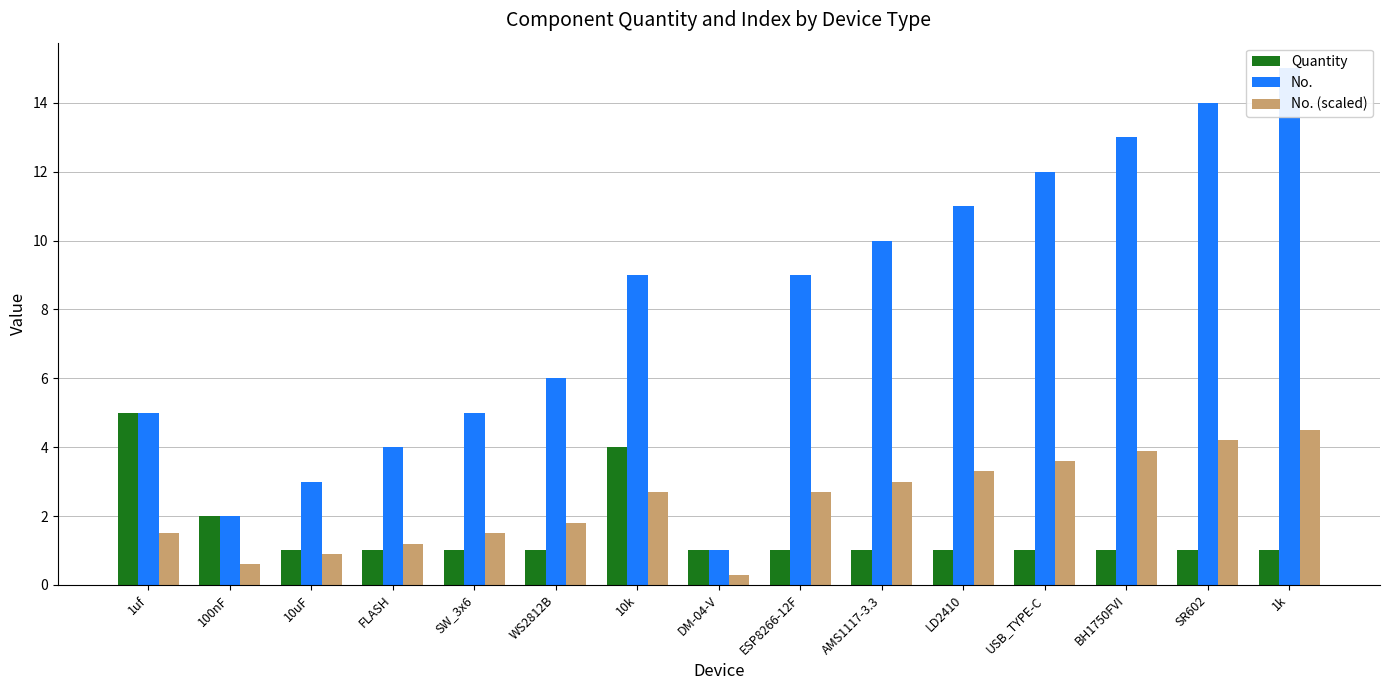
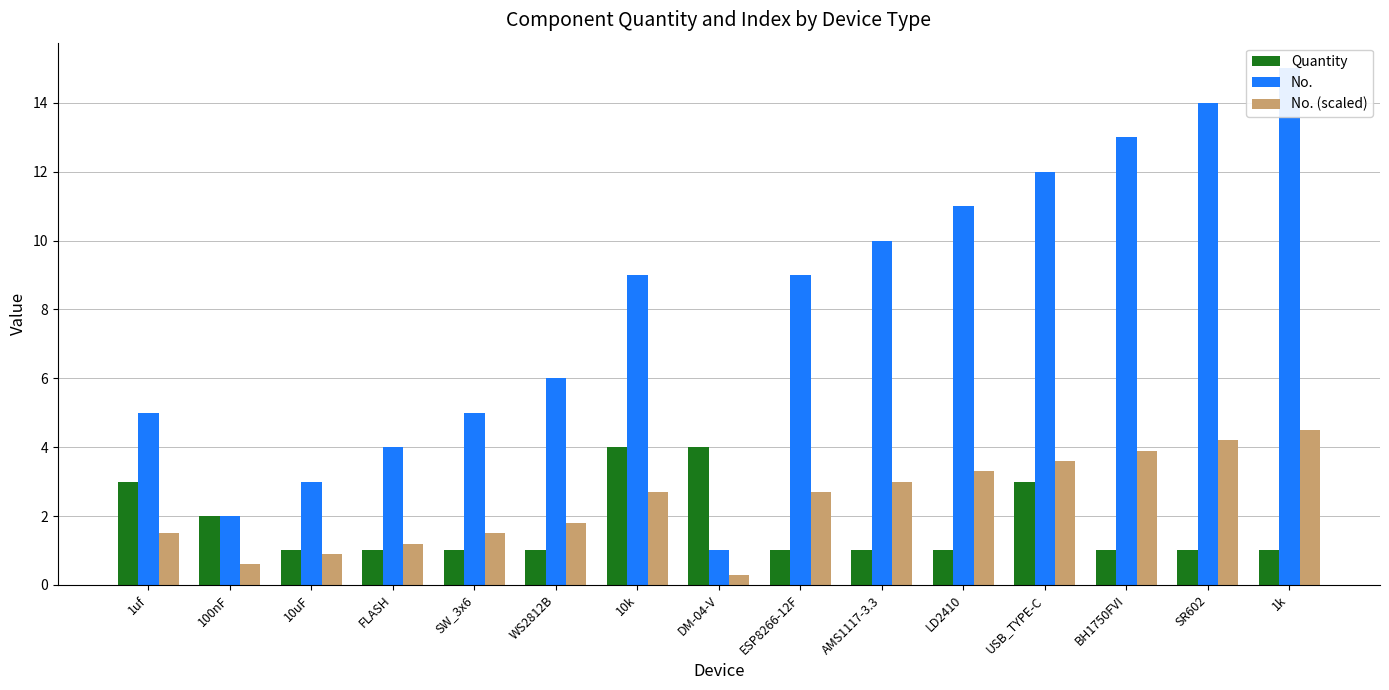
Quantity, 1uf: 5 -> 3
Quantity, DM-04-V: 1 -> 4
Quantity, USB_TYPE-C: 1 -> 3
